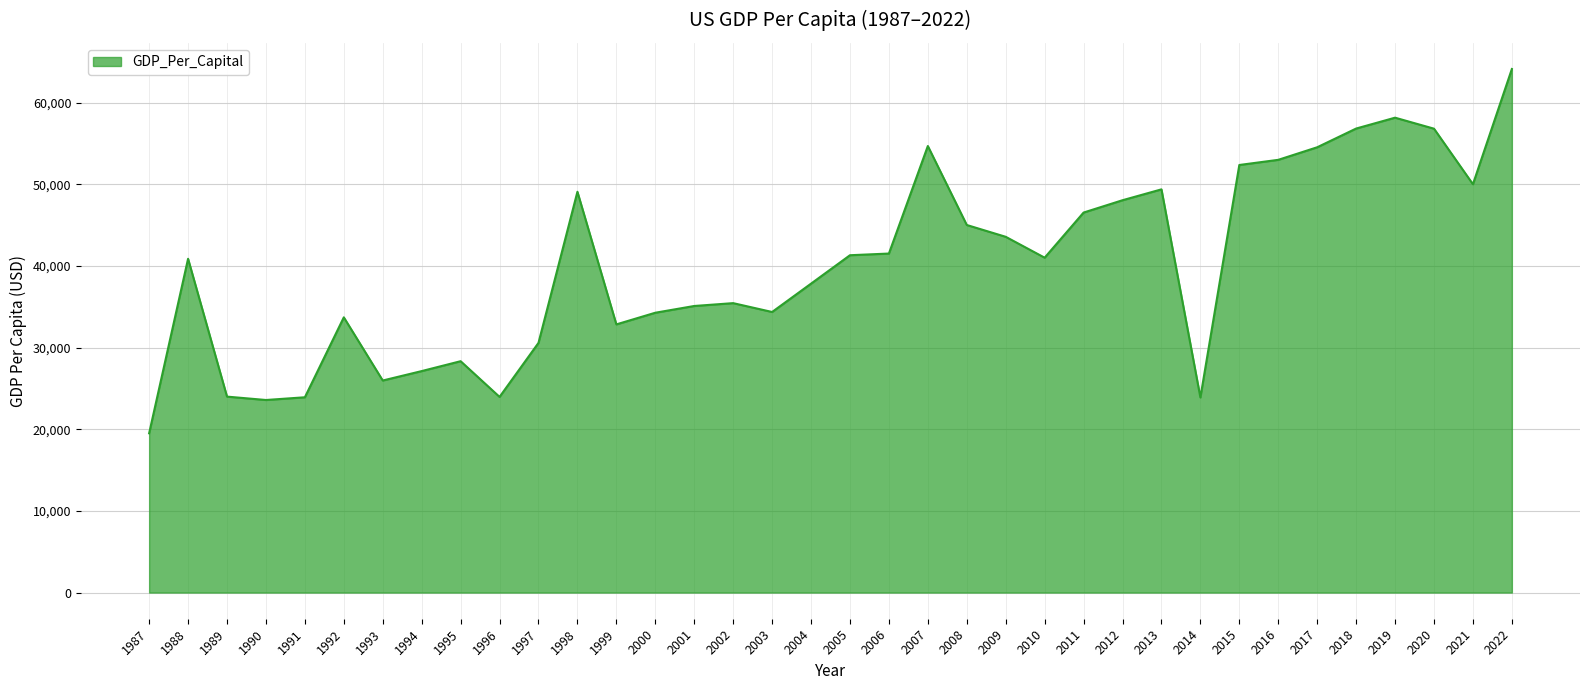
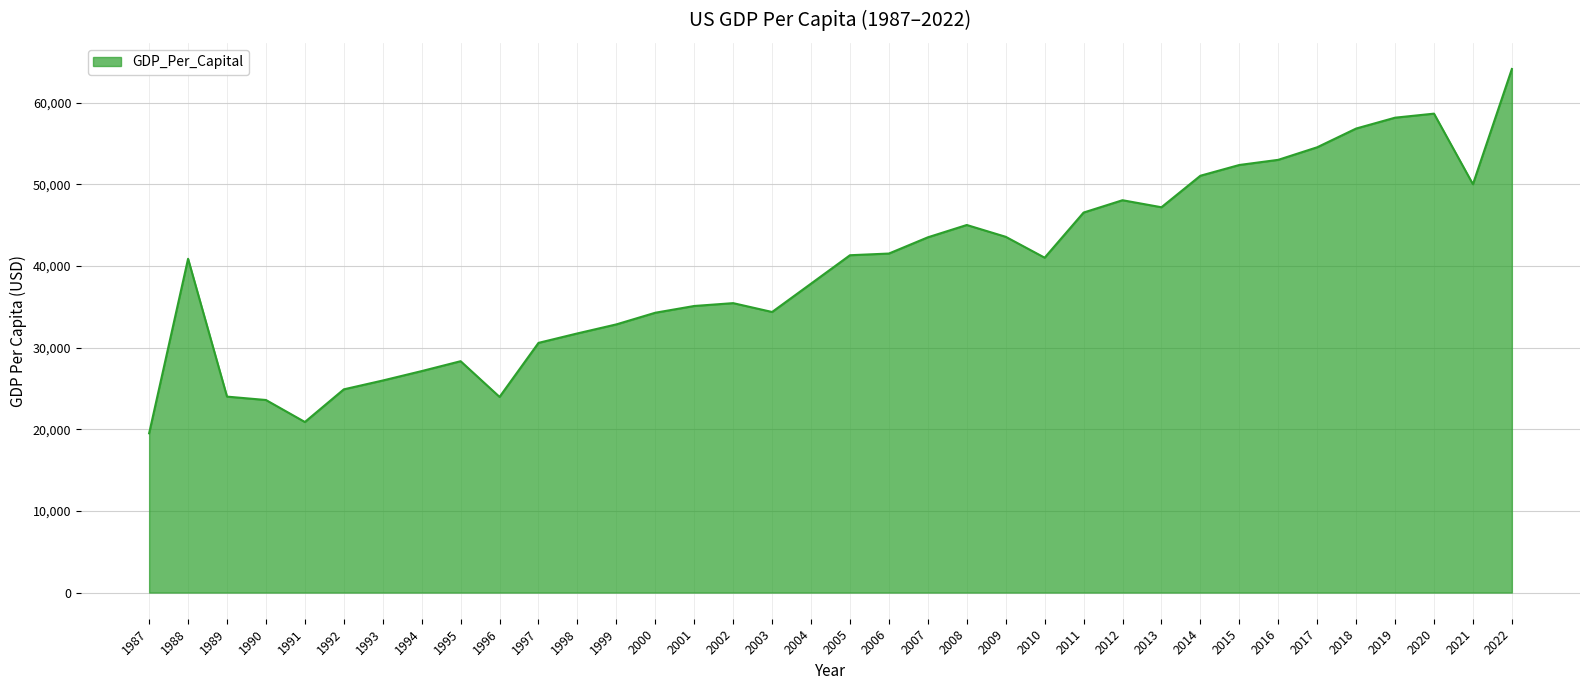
1991: 24,000 -> 21,000
1992: 34,000 -> 25,000
1998: 49,000 -> 32,000
2007: 55,000 -> 44,000
2013: 49,000 -> 47,000
2014: 24,000 -> 51,000
2020: 57,000 -> 59,000
